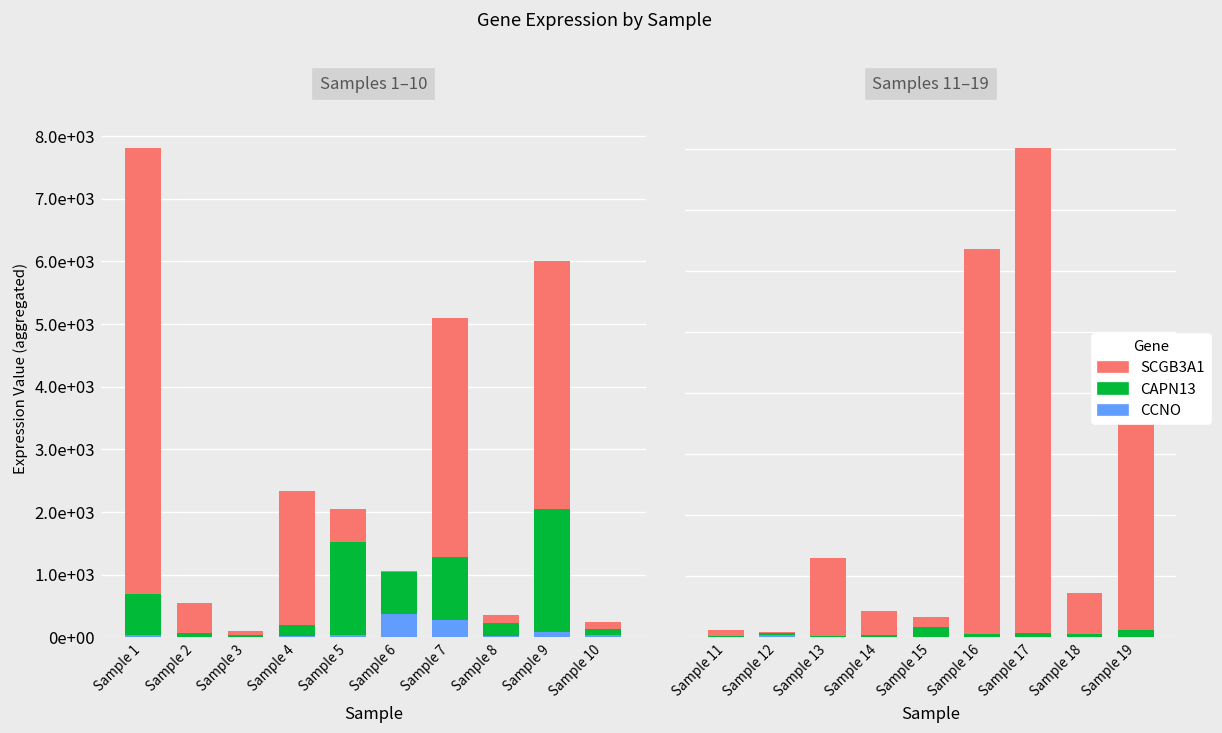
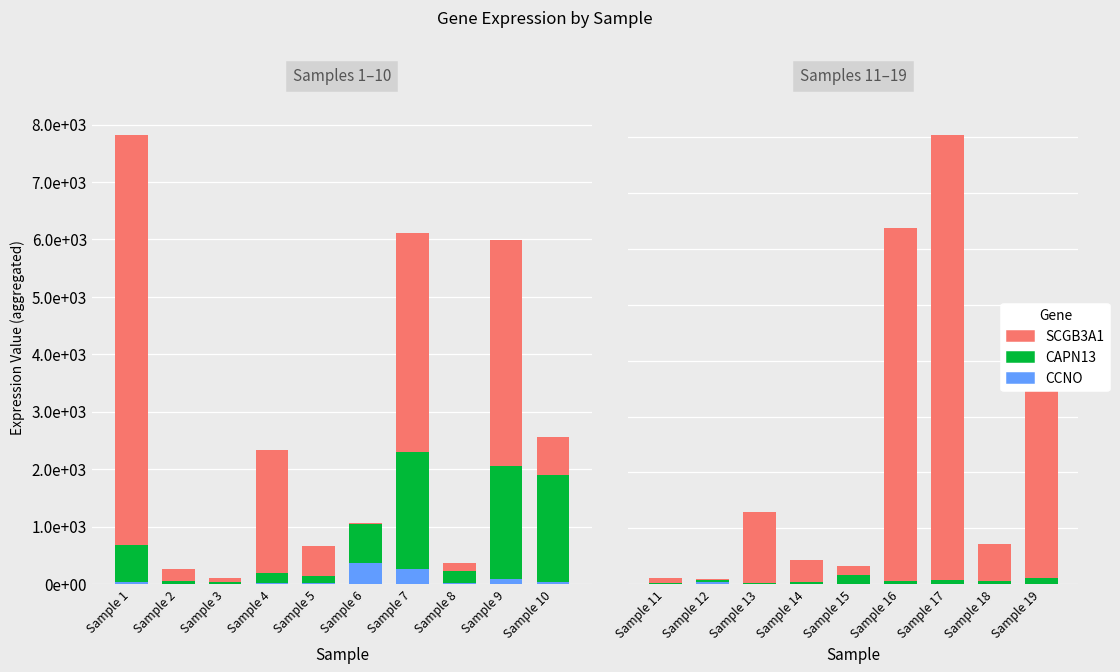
Samples 1–10, SCGB3A1, Sample 2: 500 -> 200
Samples 1–10, CAPN13, Sample 5: 1500 -> 100
Samples 1–10, CAPN13, Sample 7: 1000 -> 2000
Samples 1–10, CAPN13, Sample 10: 100 -> 1900
Samples 1–10, SCGB3A1, Sample 10: 100 -> 700
